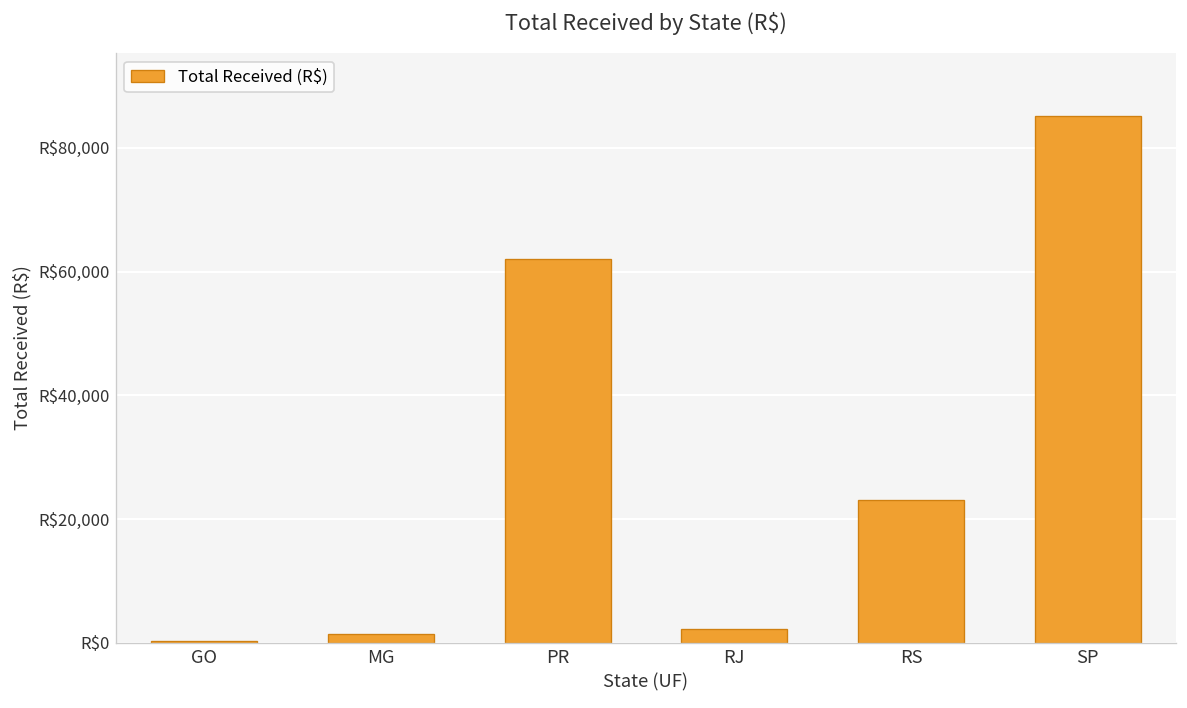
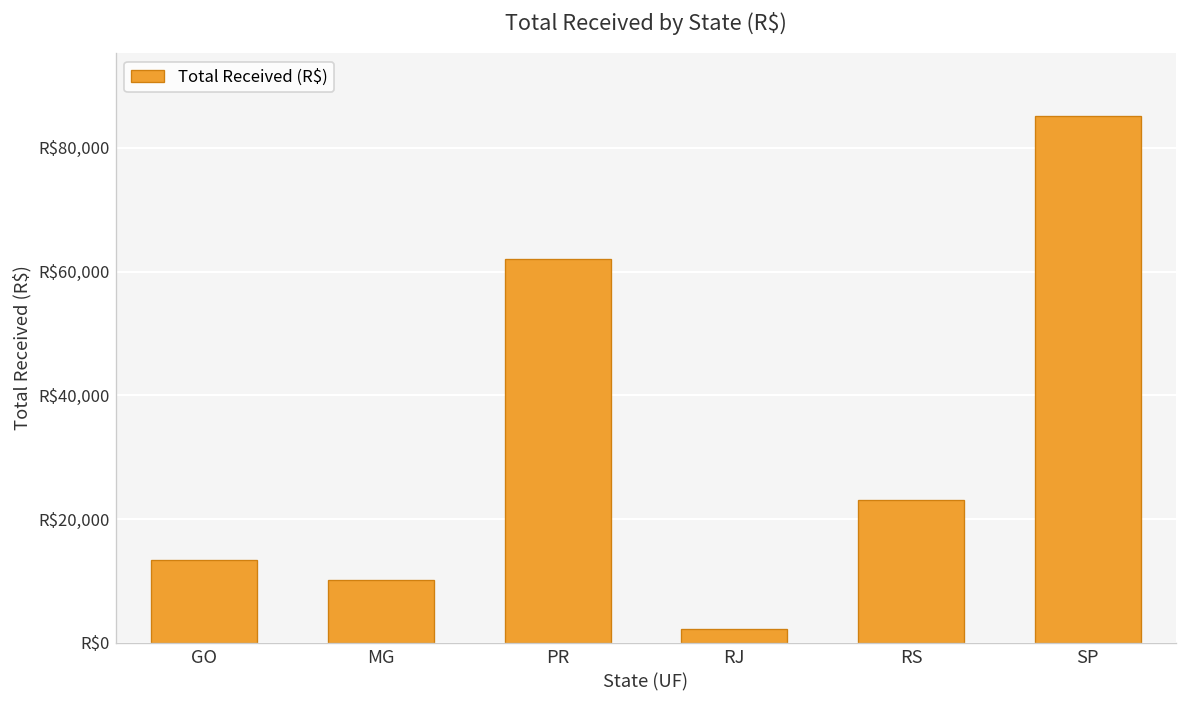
GO: R$0 -> R$13,000
MG: R$1,000 -> R$10,000
